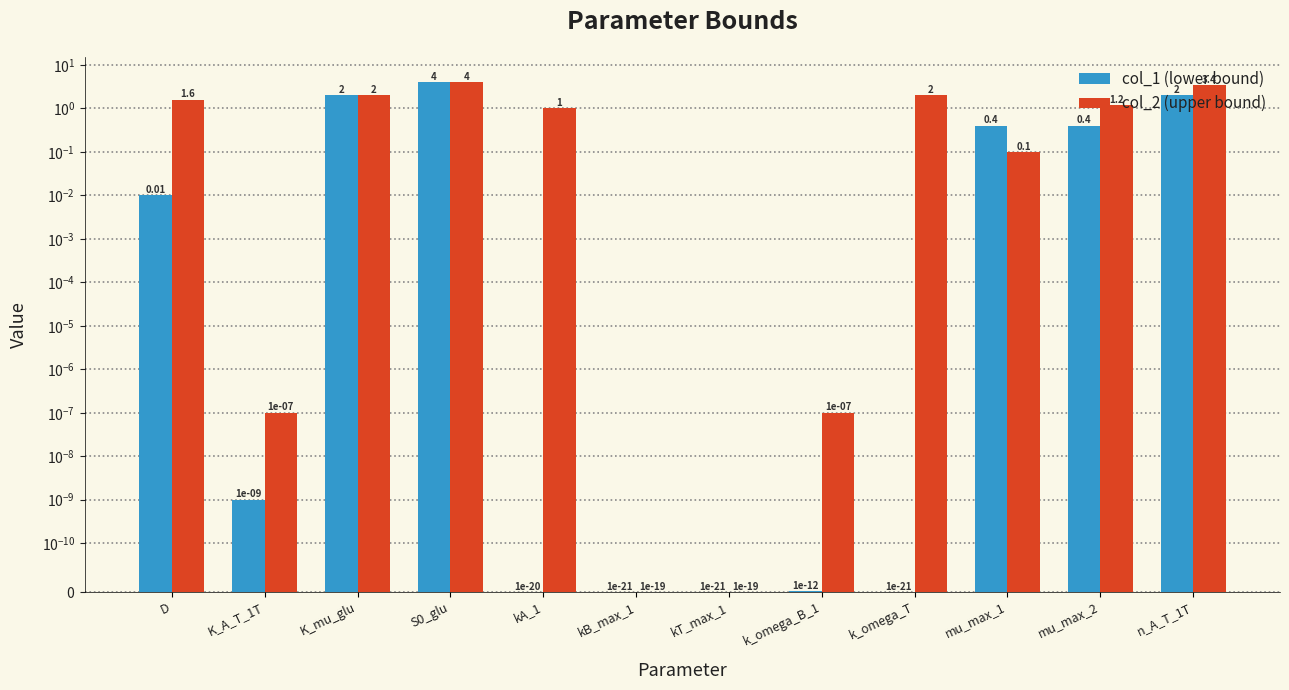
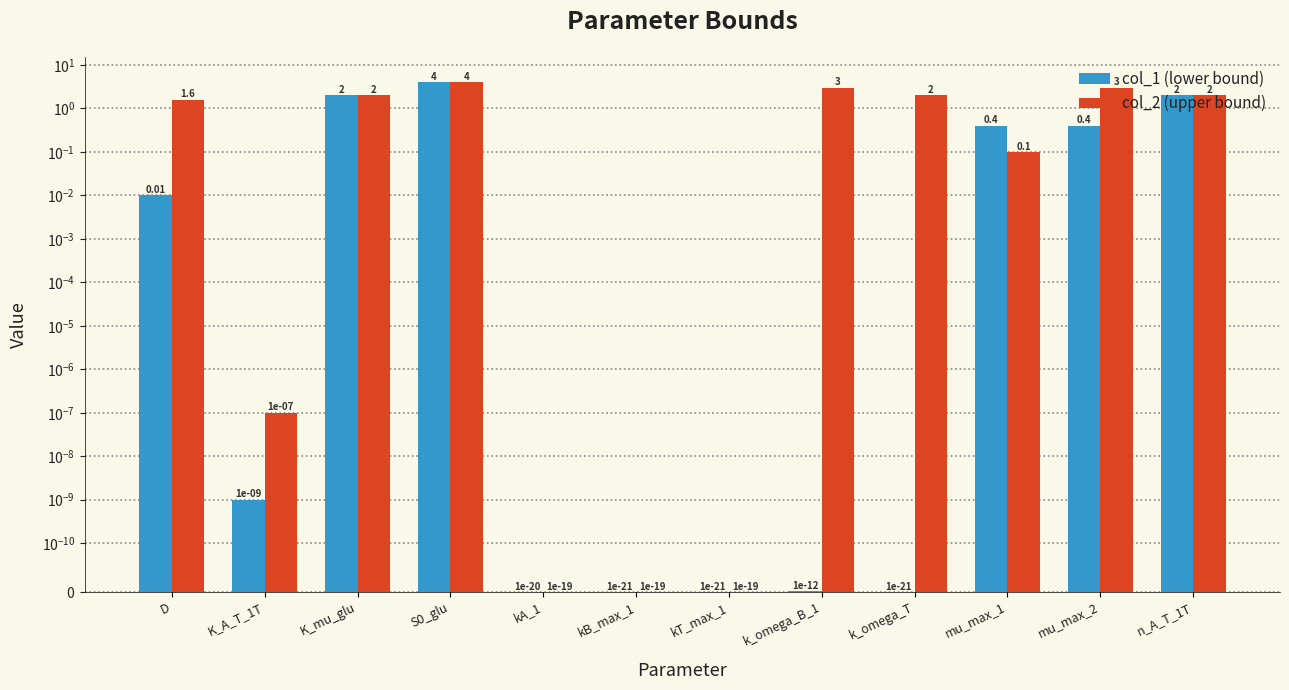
col_2 (upper bound), kA_1: 1 -> 1e-19
col_2 (upper bound), k_omega_B_1: 1e-07 -> 3
col_2 (upper bound), mu_max_2: 1.2 -> 3
col_2 (upper bound), n_A_T_1T: 3.4 -> 2
